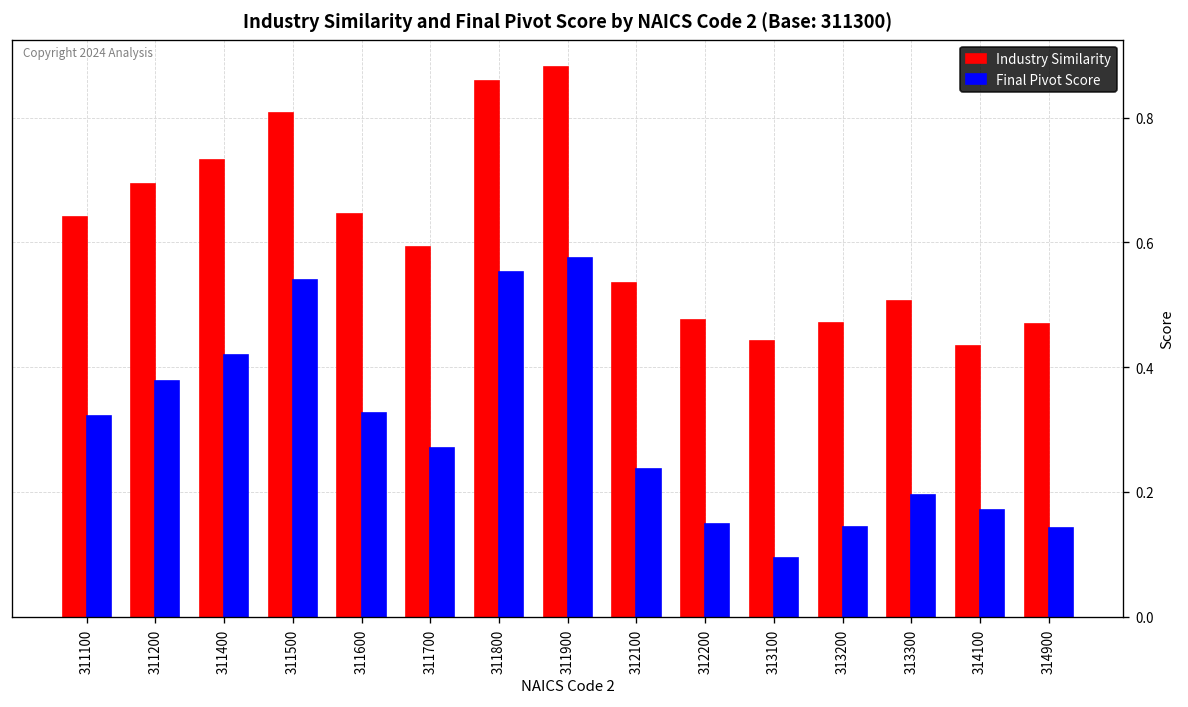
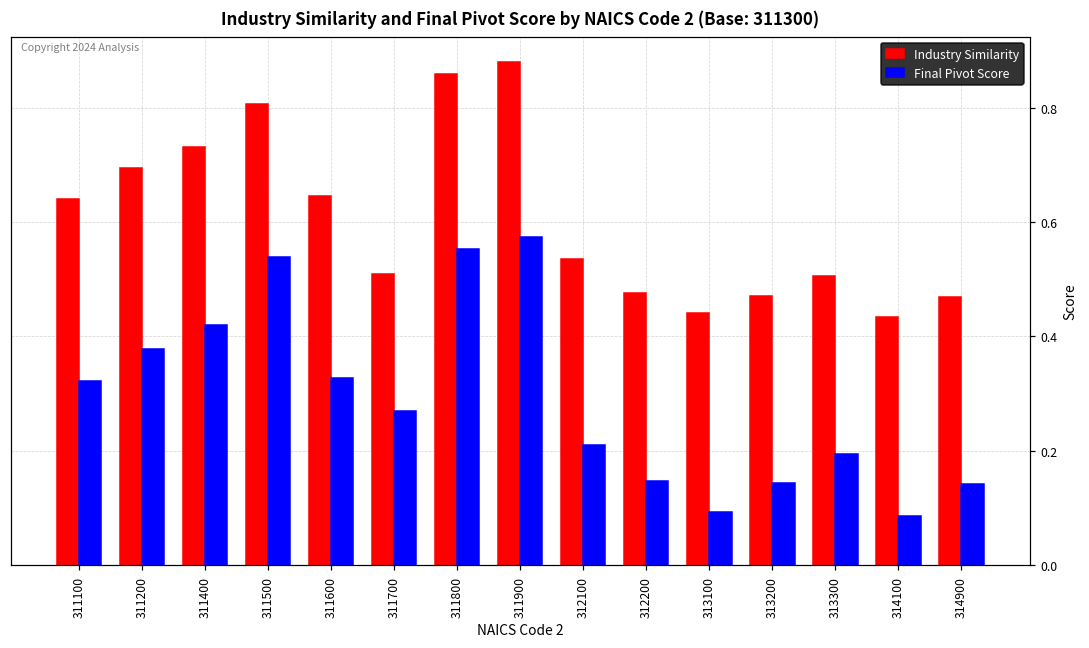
Industry Similarity, 311700: 0.59 -> 0.51
Final Pivot Score, 312100: 0.24 -> 0.21
Final Pivot Score, 314100: 0.17 -> 0.09
